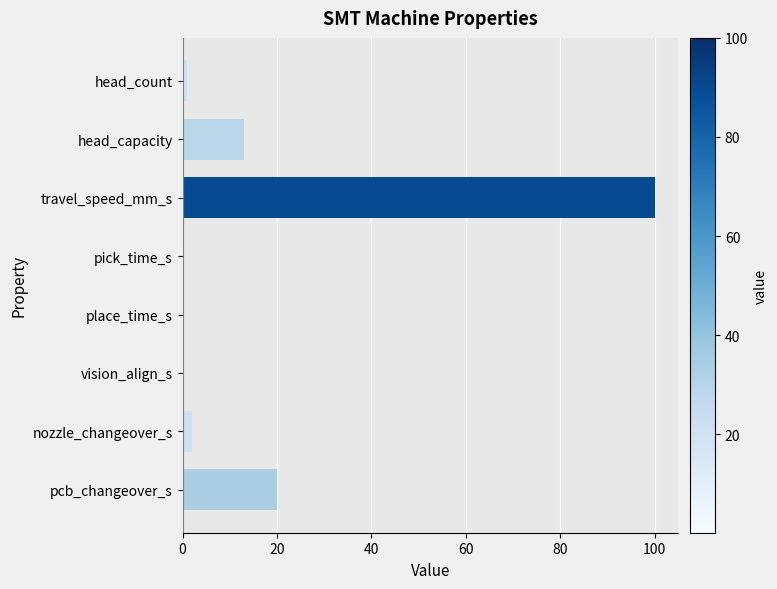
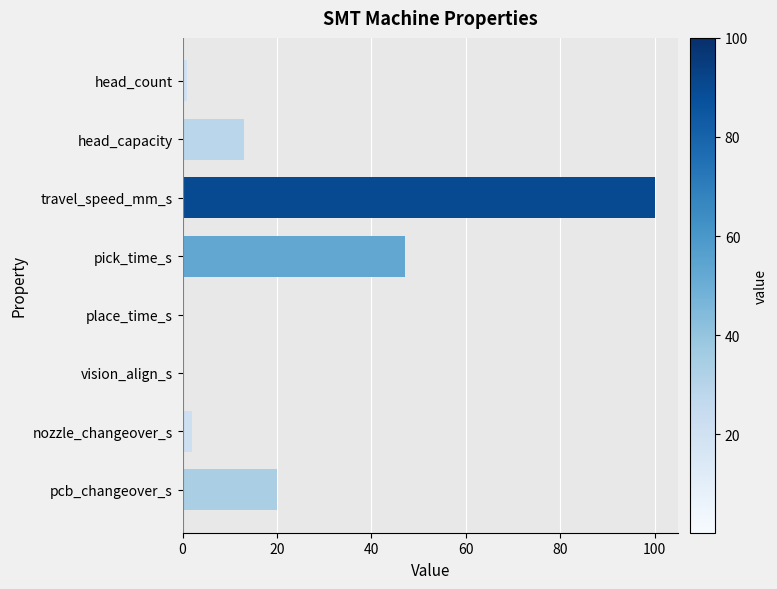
pick_time_s: 0 -> 47
